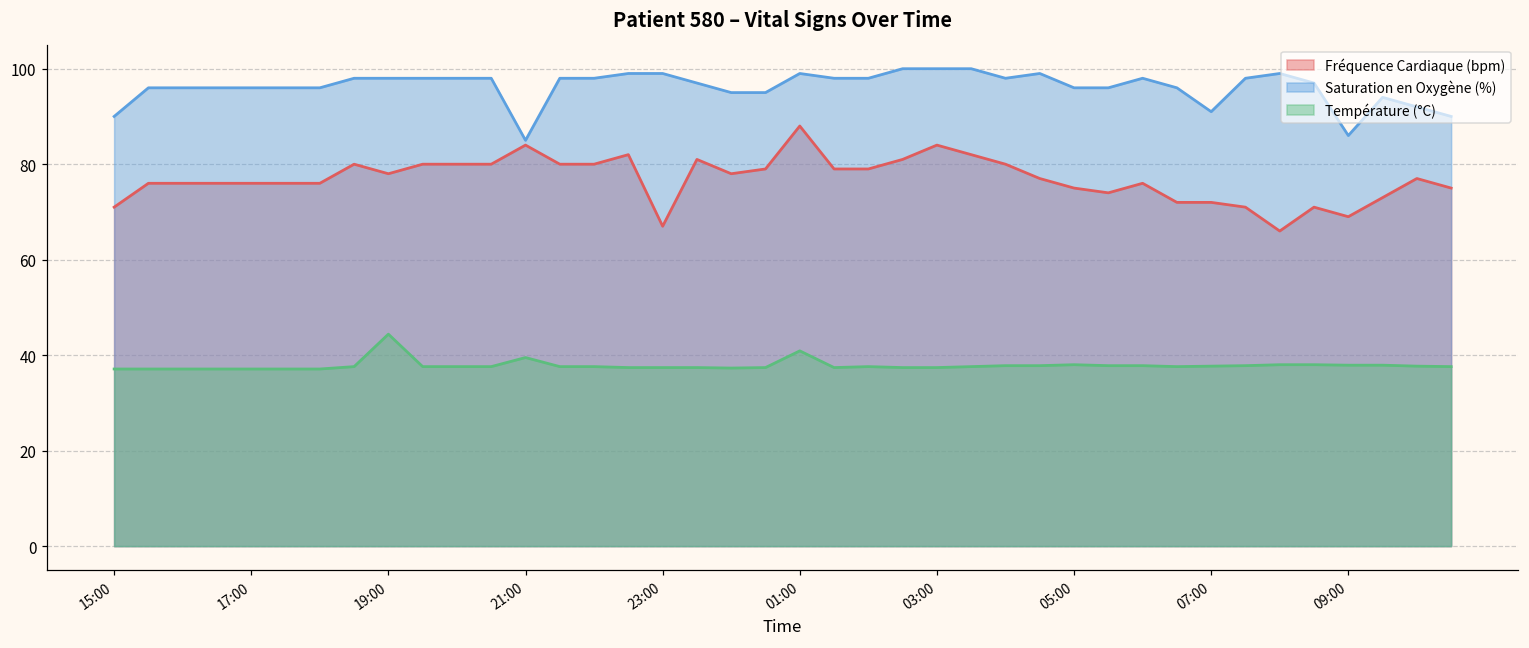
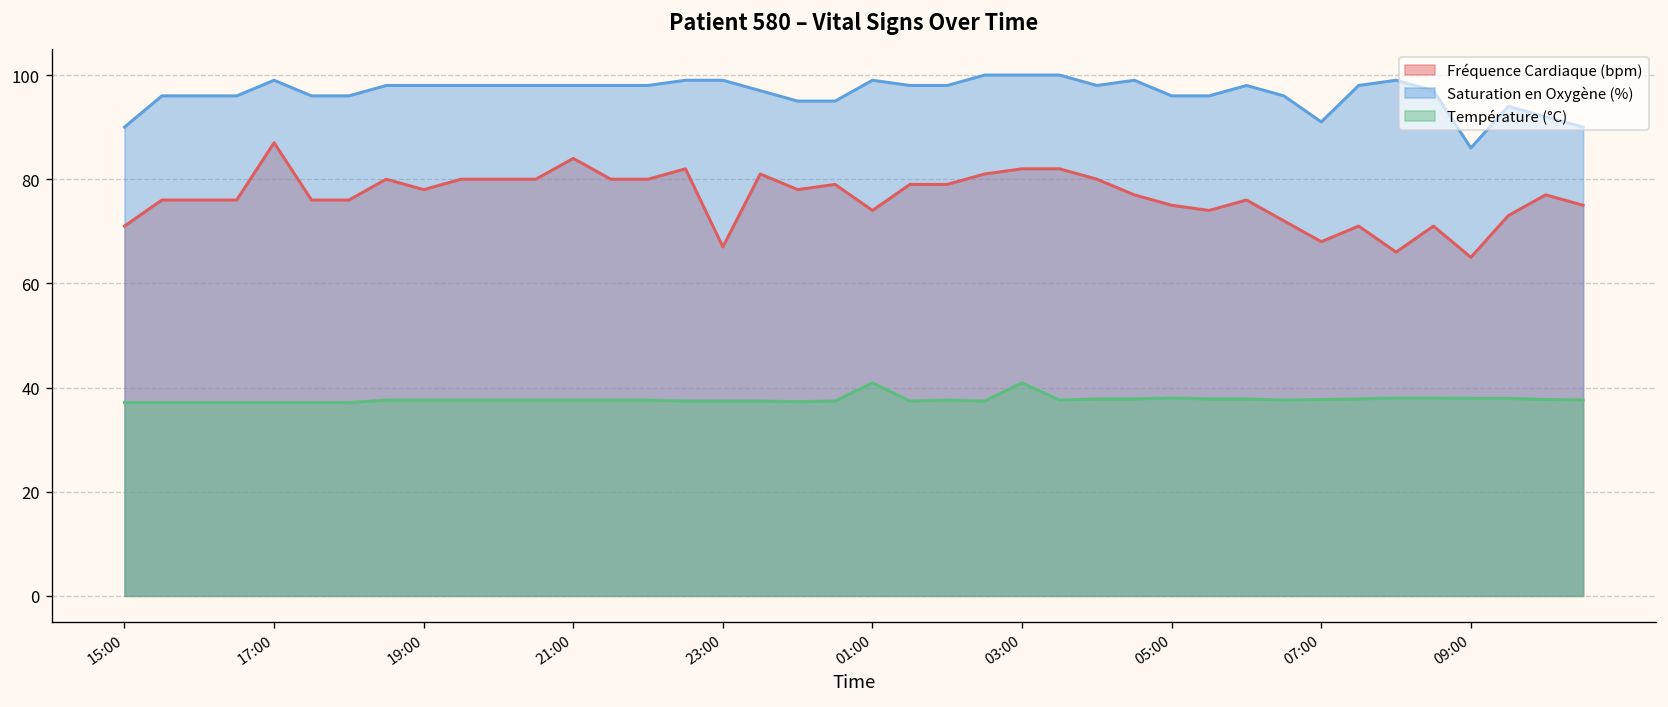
Fréquence Cardiaque (bpm), 17:00: 76 -> 87
Saturation en Oxygène (%), 17:00: 96 -> 99
Température (°C), 19:00: 44 -> 38
Saturation en Oxygène (%), 21:00: 85 -> 98
Température (°C), 21:00: 40 -> 38
Fréquence Cardiaque (bpm), 01:00: 88 -> 74
Fréquence Cardiaque (bpm), 03:00: 84 -> 82
Température (°C), 03:00: 37 -> 41
Fréquence Cardiaque (bpm), 07:00: 72 -> 68
Fréquence Cardiaque (bpm), 09:00: 69 -> 65
